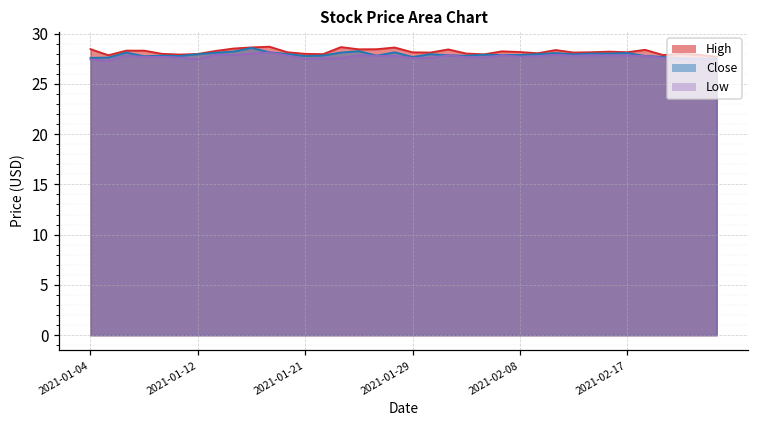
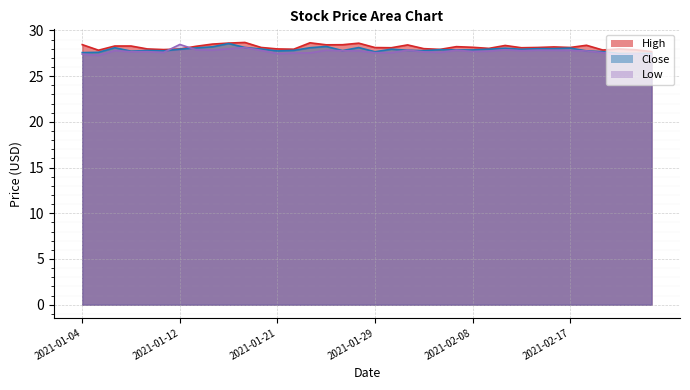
Low, 2021-01-12: 27 -> 28
